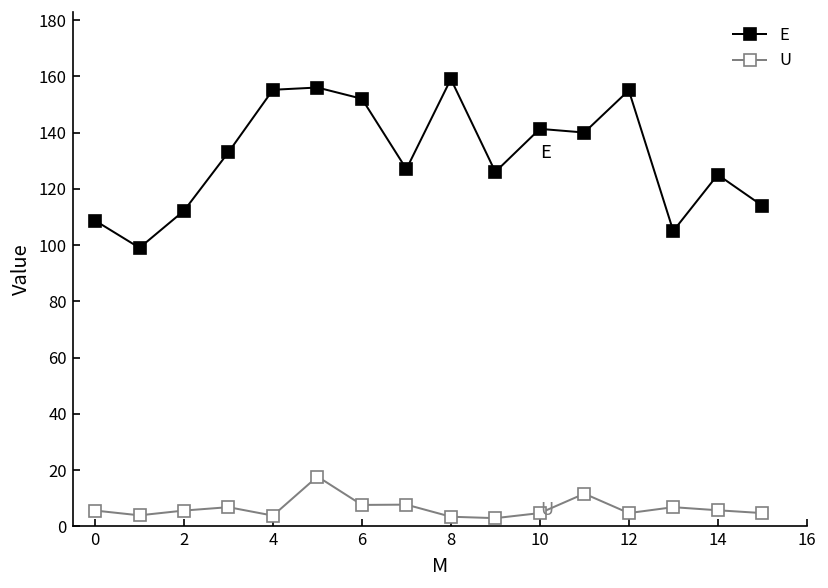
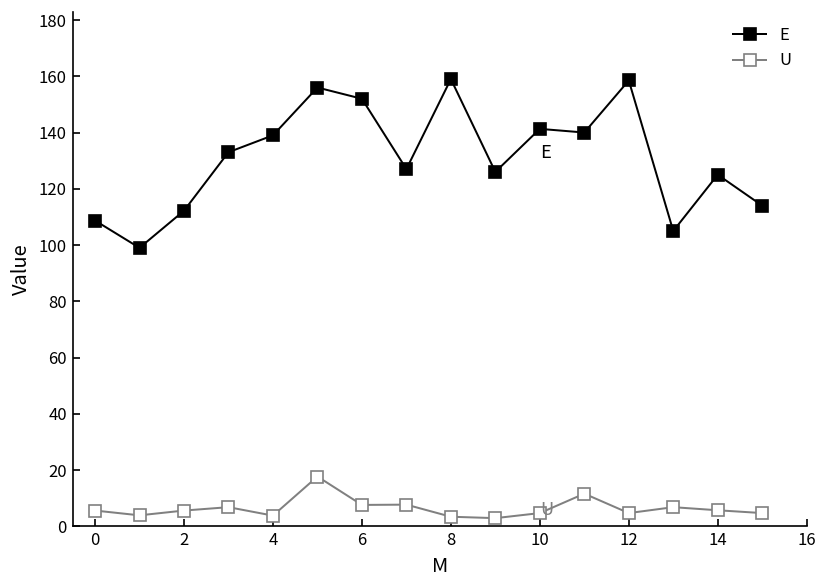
E, 4: 155 -> 139
E, 12: 155 -> 159
